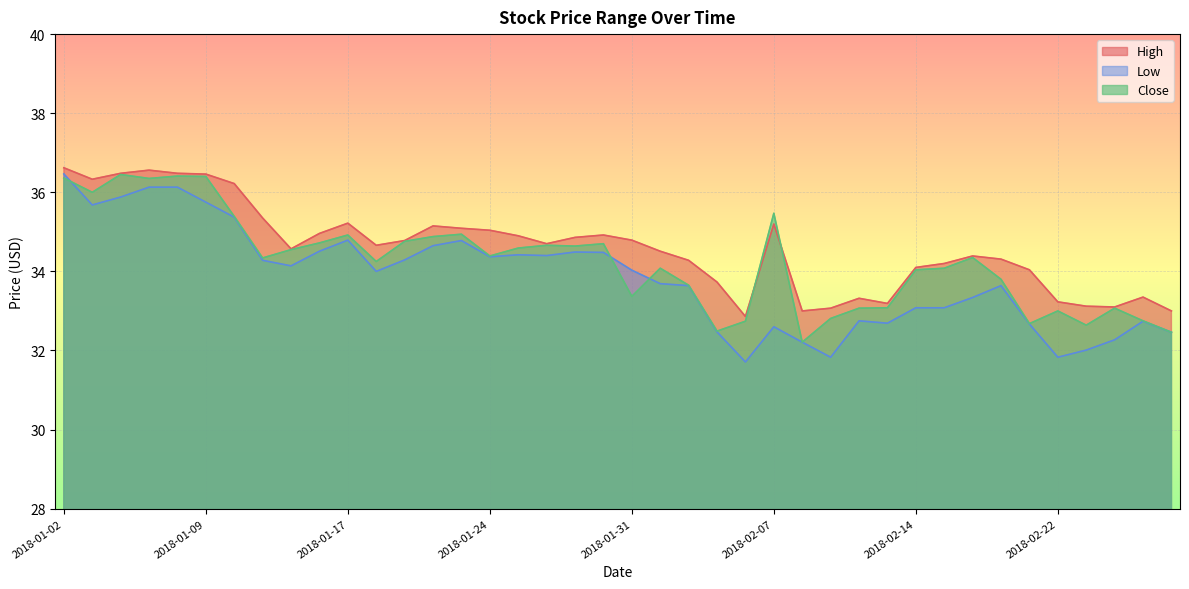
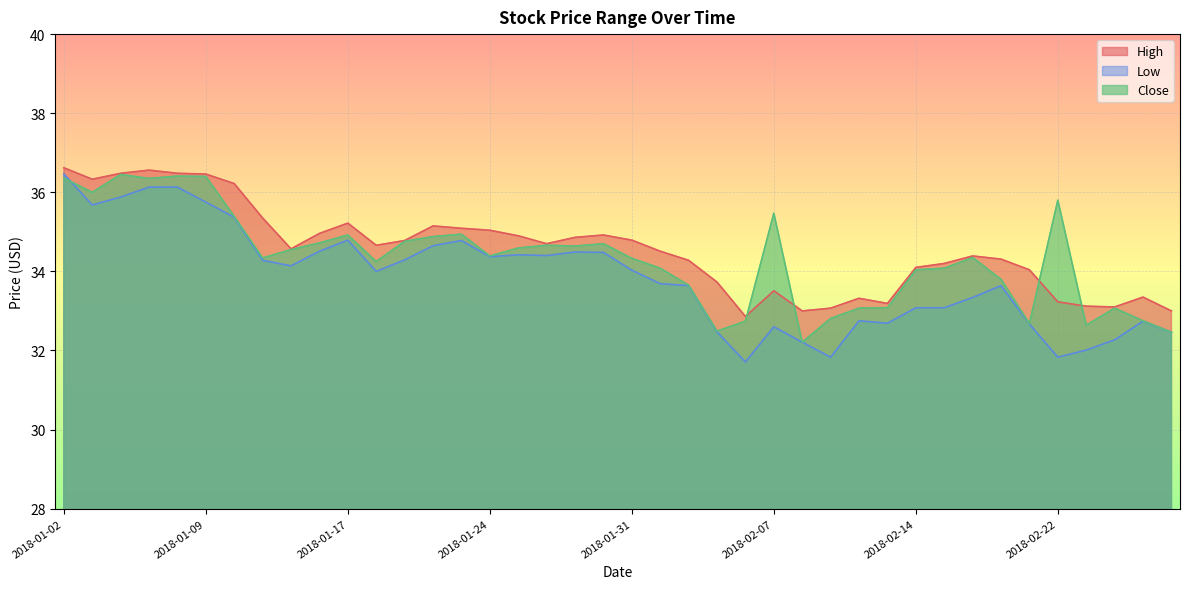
Close, 2018-01-31: 33.4 -> 34.3
High, 2018-02-07: 35.2 -> 33.5
Close, 2018-02-22: 33.0 -> 35.8
